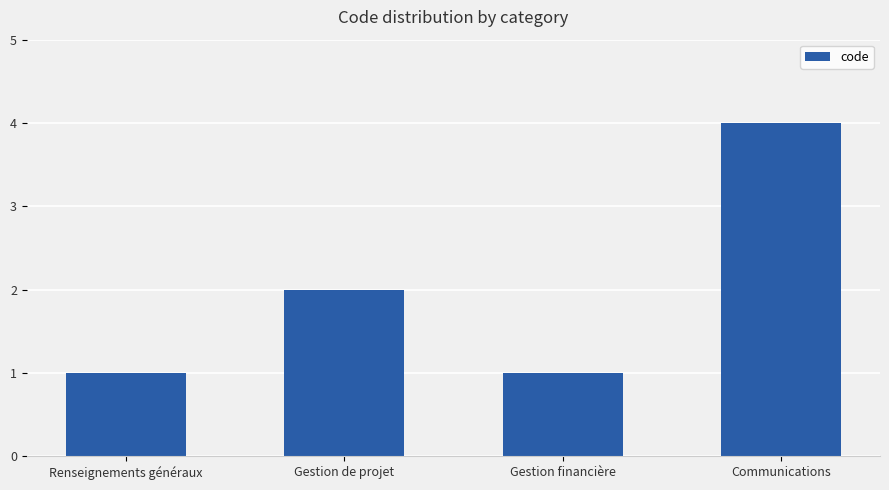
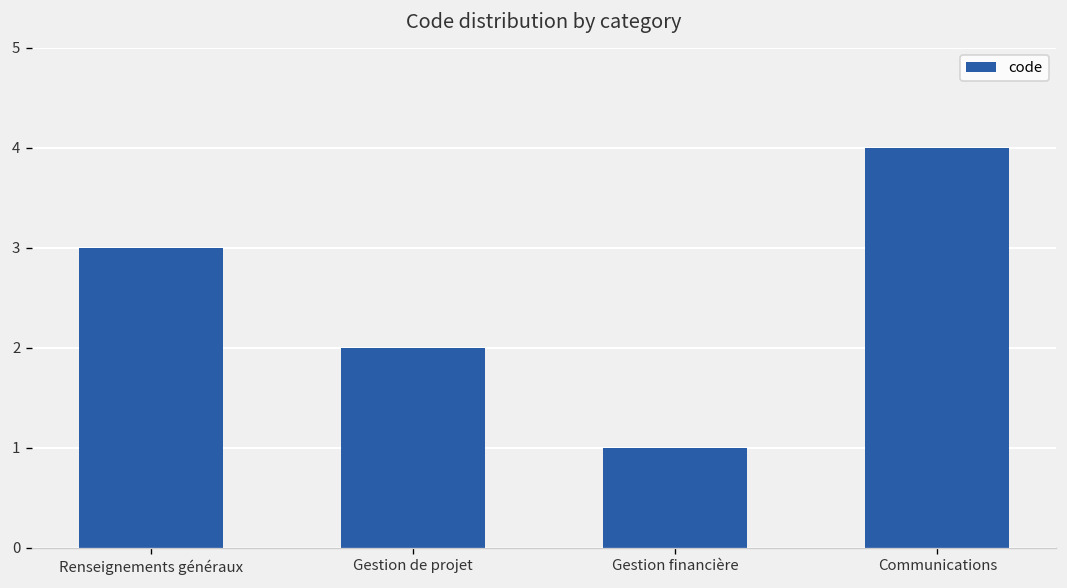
Renseignements généraux: 1 -> 3
